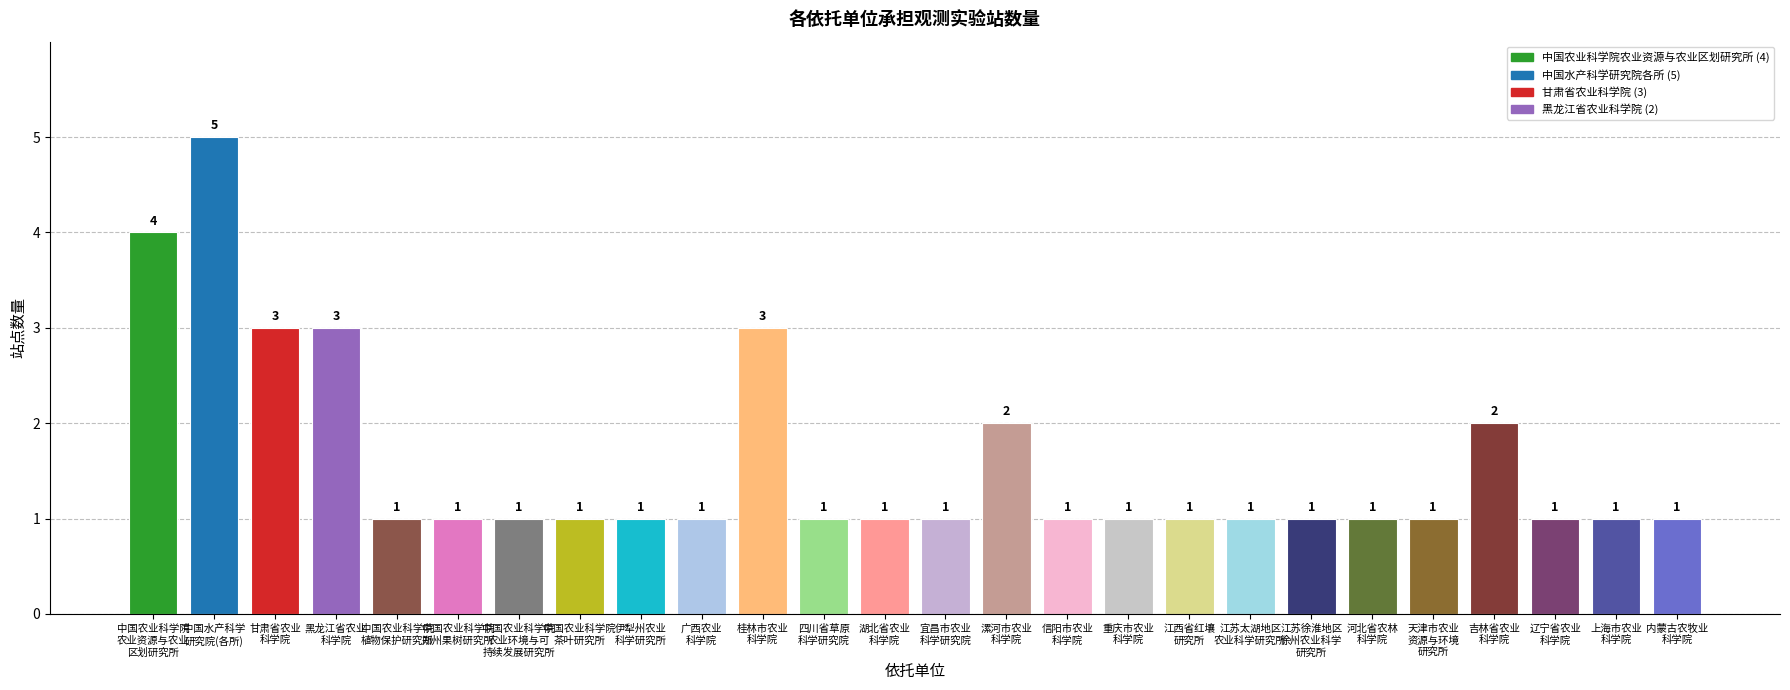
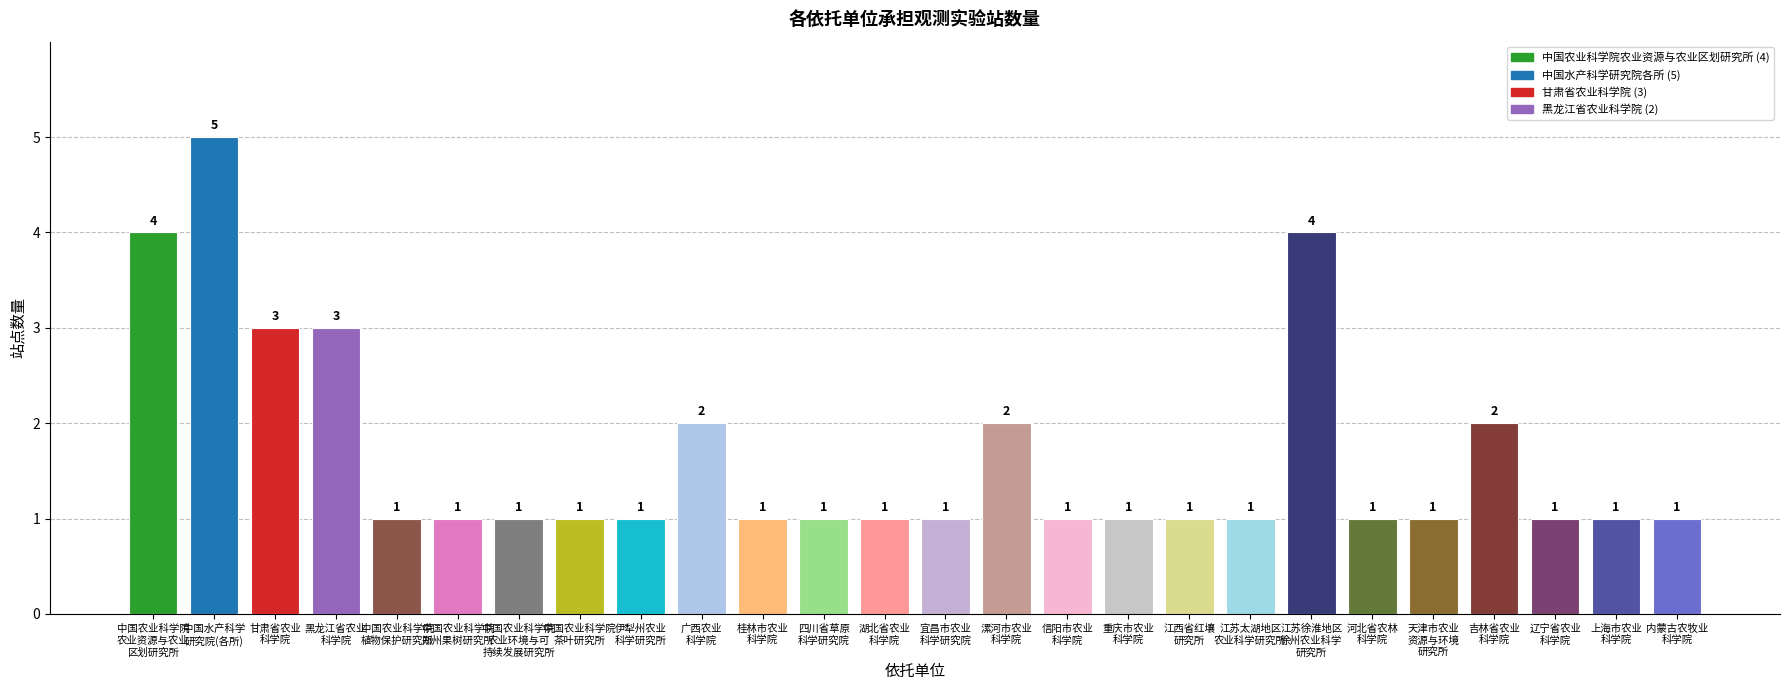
广西农业 科学院: 1 -> 2
桂林市农业 科学院: 3 -> 1
江苏徐淮地区 徐州农业科学 研究所: 1 -> 4
